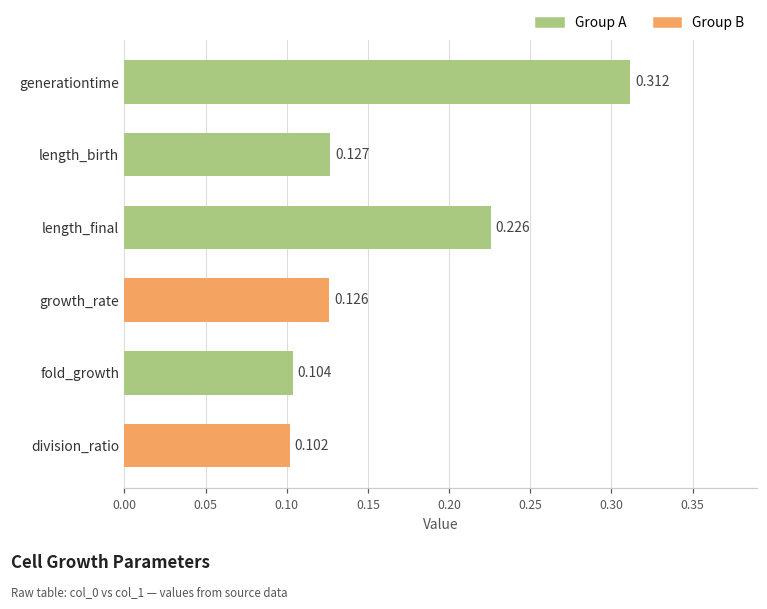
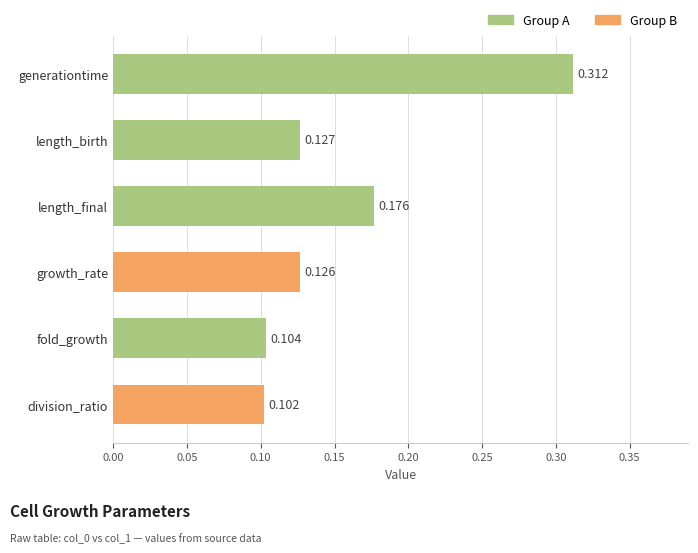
length_final: 0.226 -> 0.176
